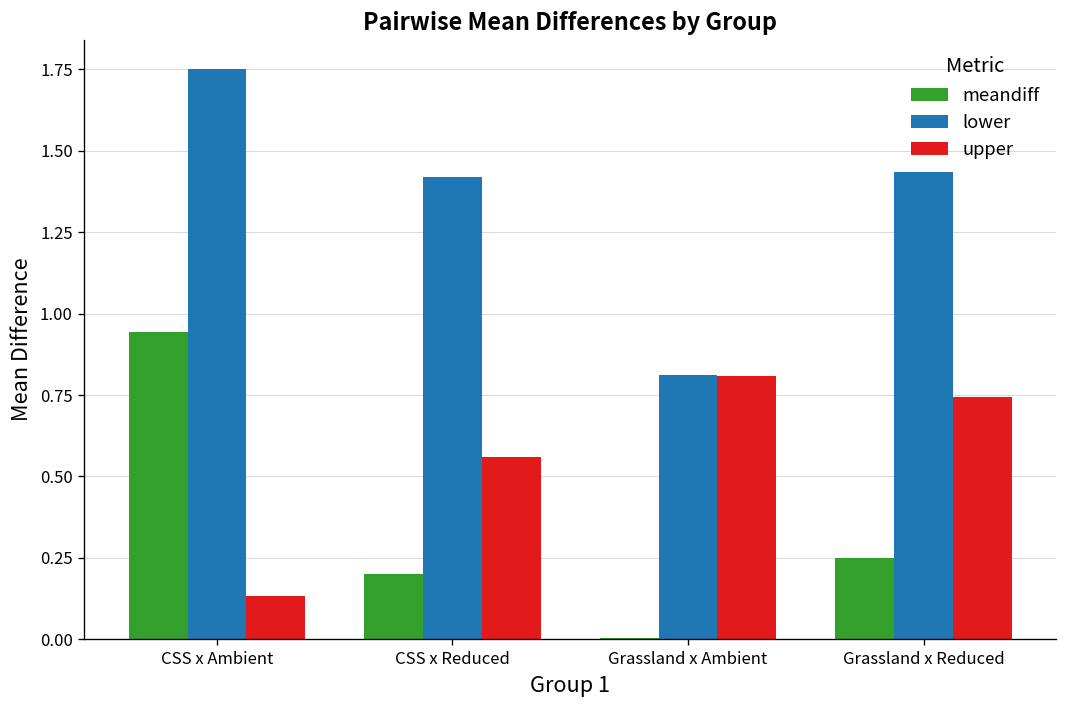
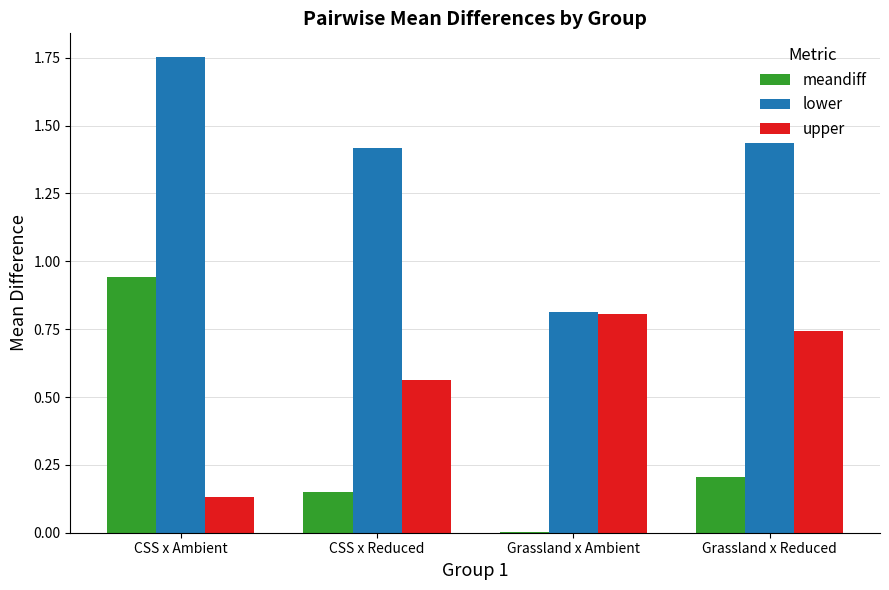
meandiff, CSS x Reduced: 0.20 -> 0.15
meandiff, Grassland x Reduced: 0.25 -> 0.20
